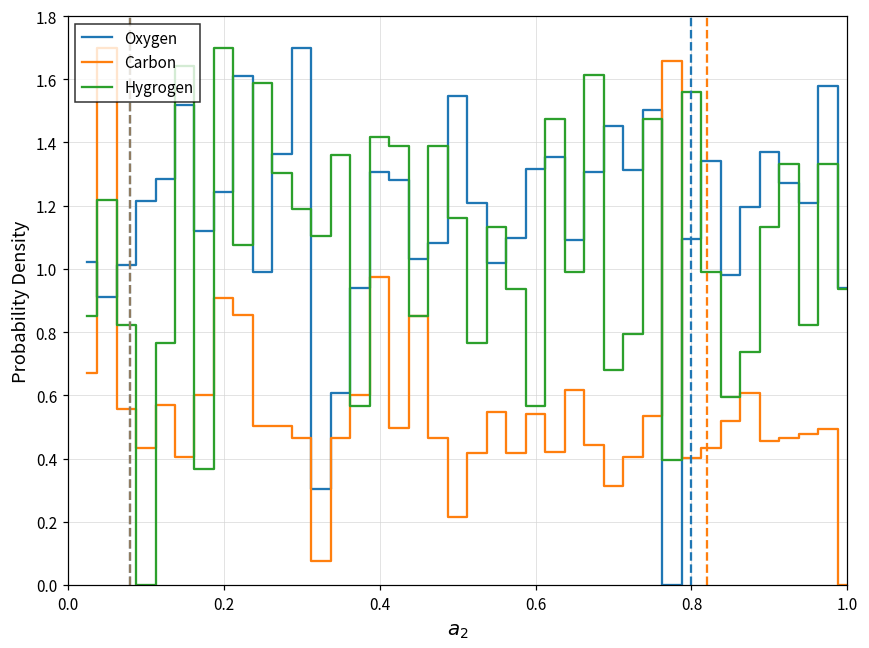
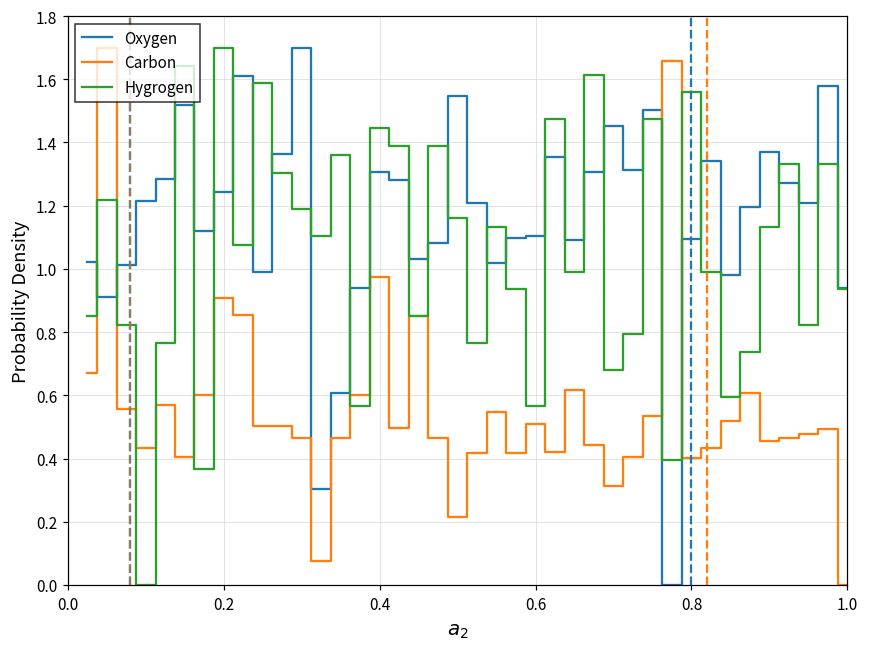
Hygrogen, 0.4: 1.42 -> 1.44
Oxygen, 0.6: 1.32 -> 1.10
Carbon, 0.6: 0.54 -> 0.51
